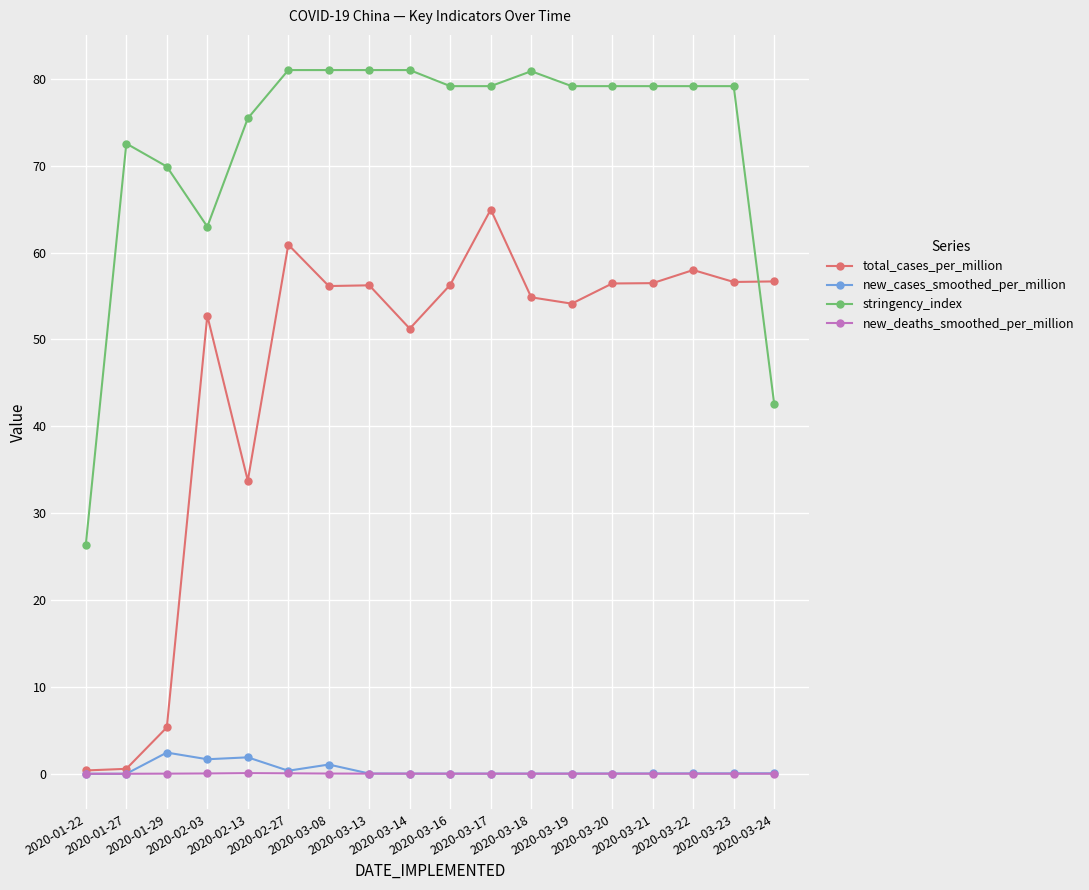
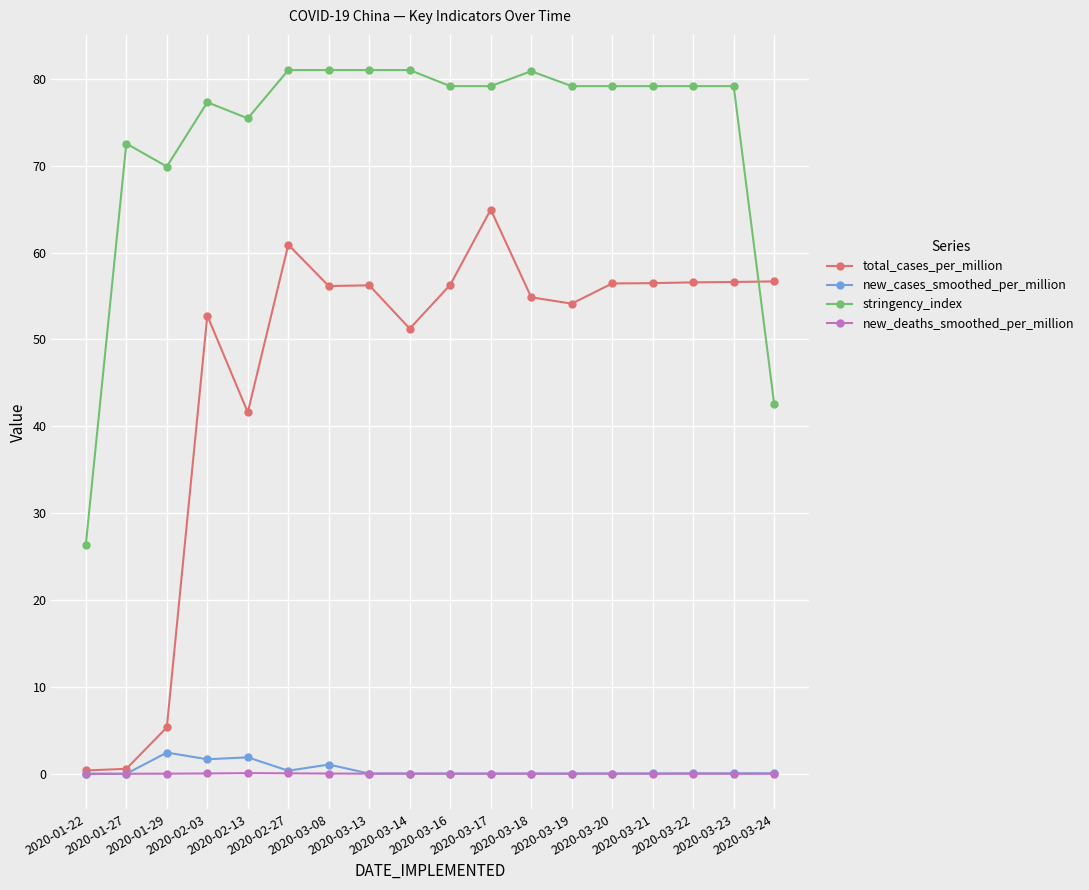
stringency_index, 2020-02-03: 63 -> 77
total_cases_per_million, 2020-02-13: 34 -> 42
total_cases_per_million, 2020-03-22: 58 -> 57
